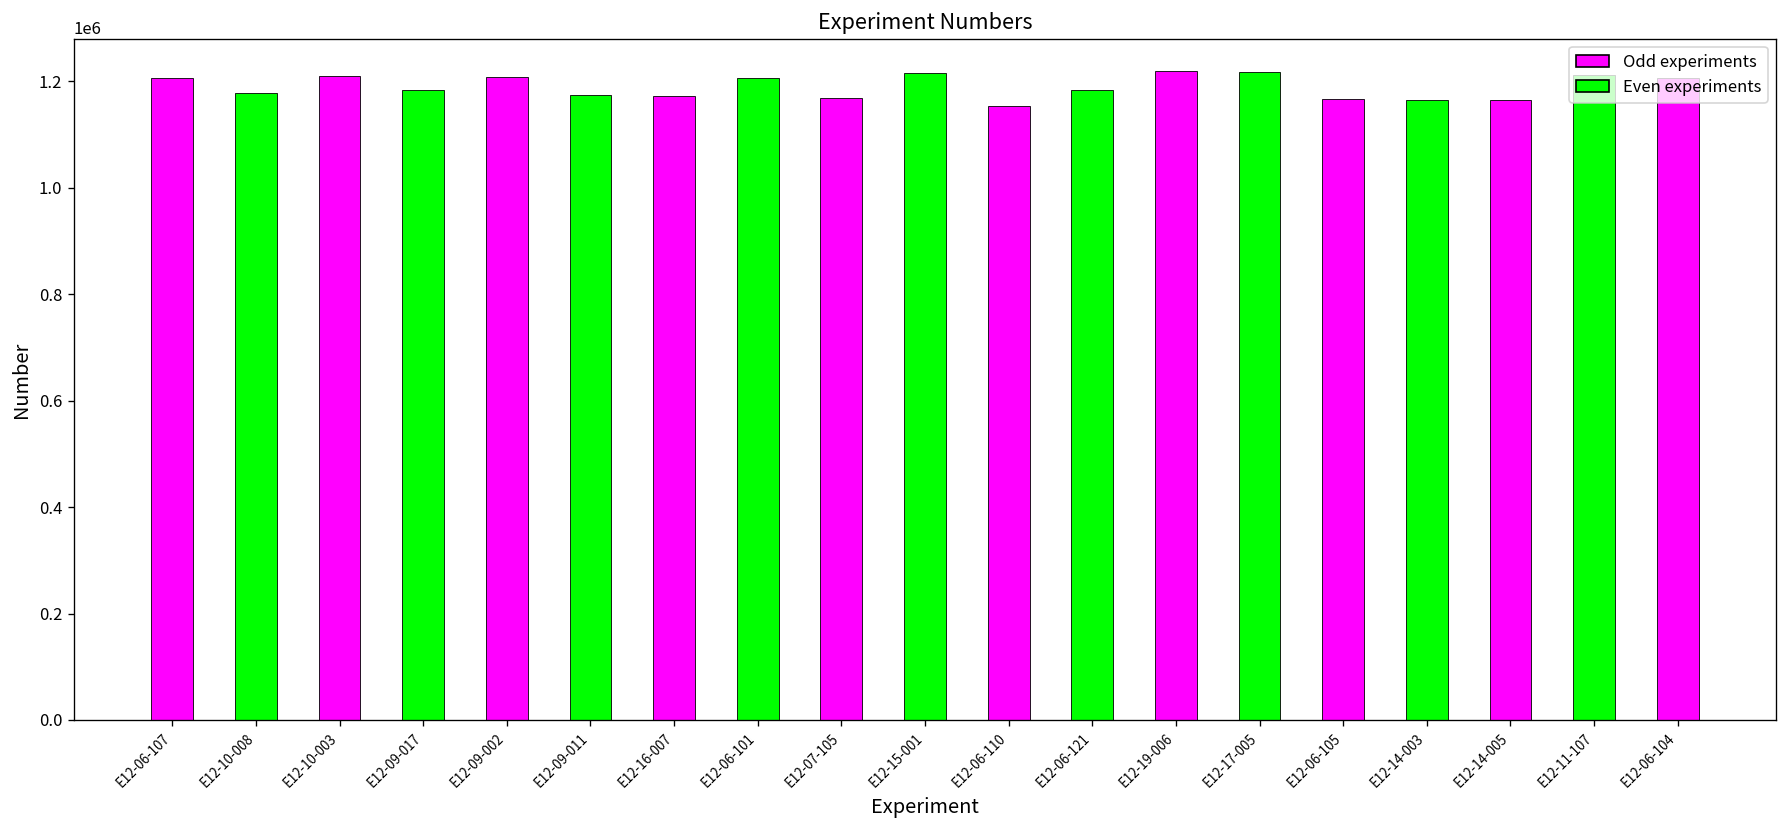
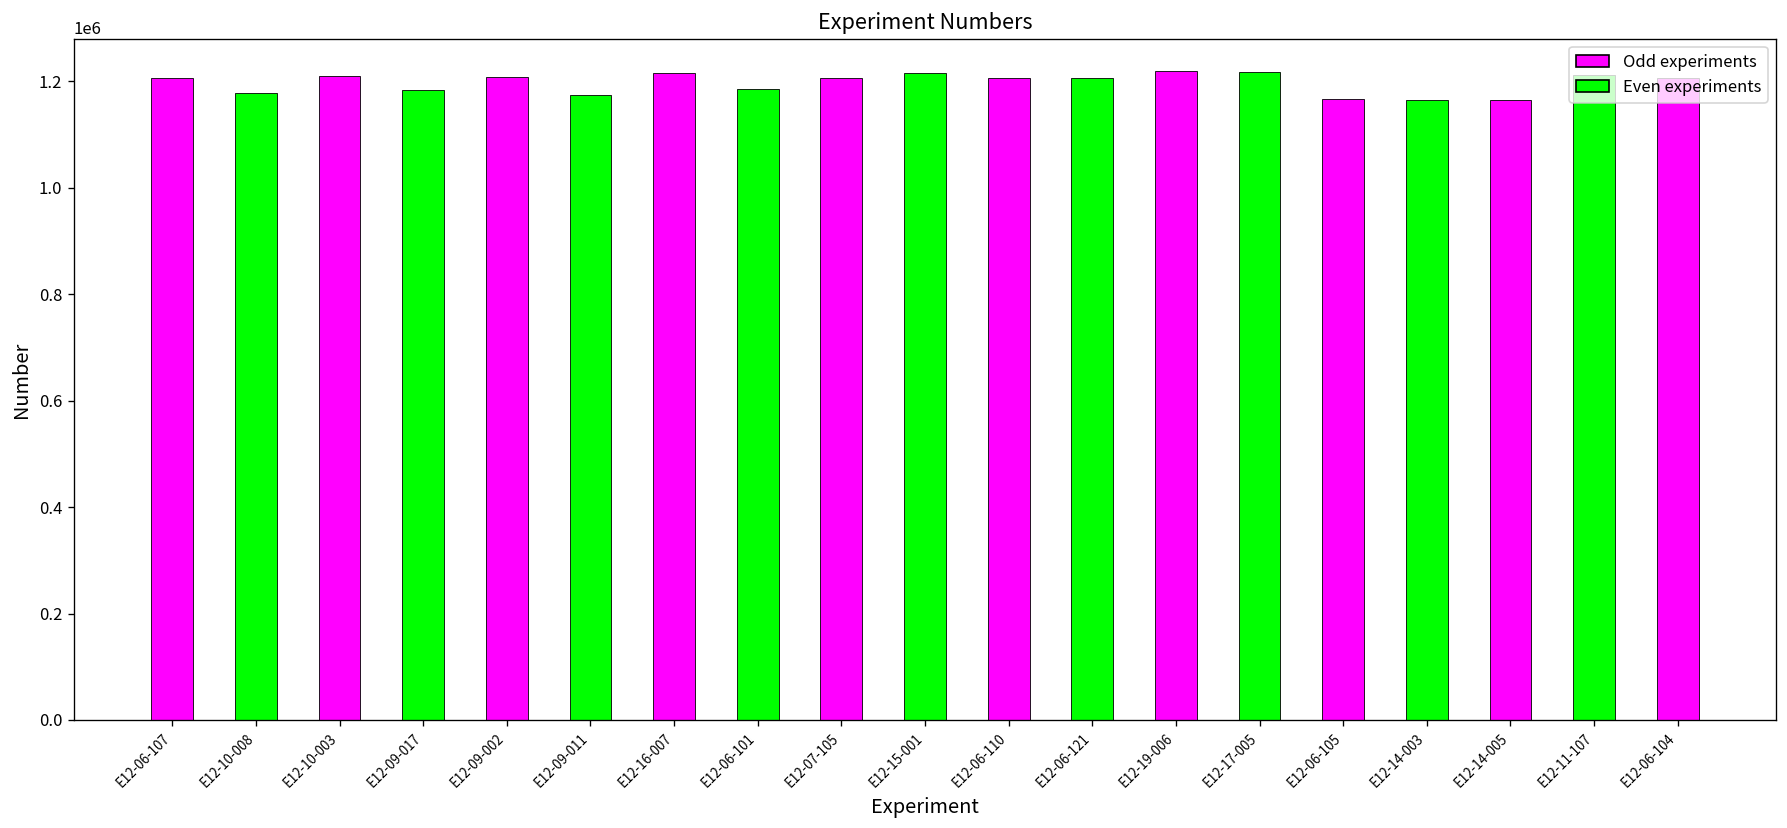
E12-16-007: 1170000 -> 1220000
E12-06-101: 1210000 -> 1180000
E12-07-105: 1170000 -> 1210000
E12-06-110: 1150000 -> 1210000
E12-06-121: 1180000 -> 1210000
